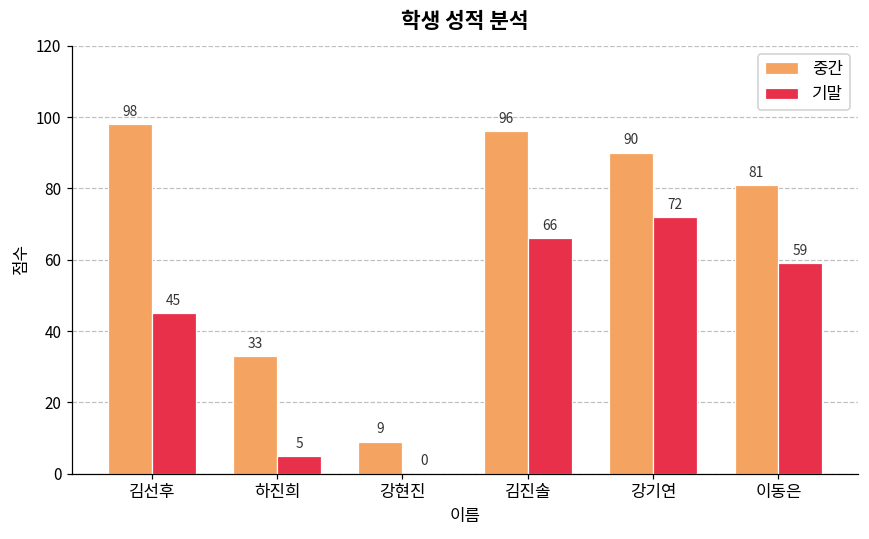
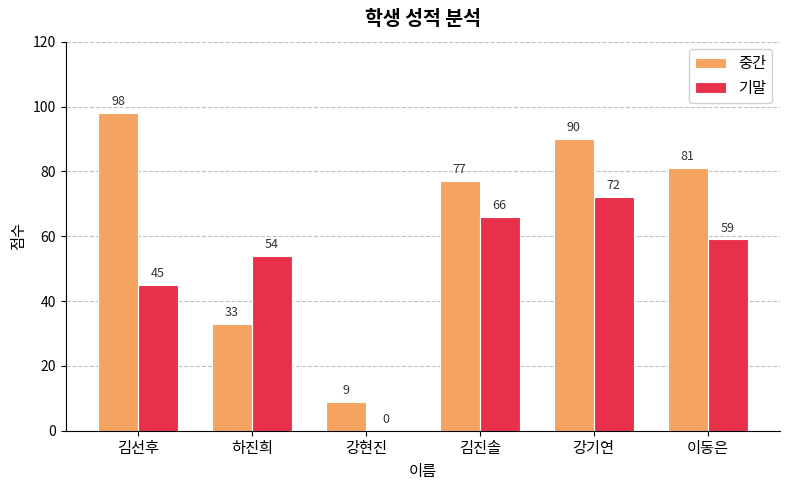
기말, 하진희: 5 -> 54
중간, 김진솔: 96 -> 77
